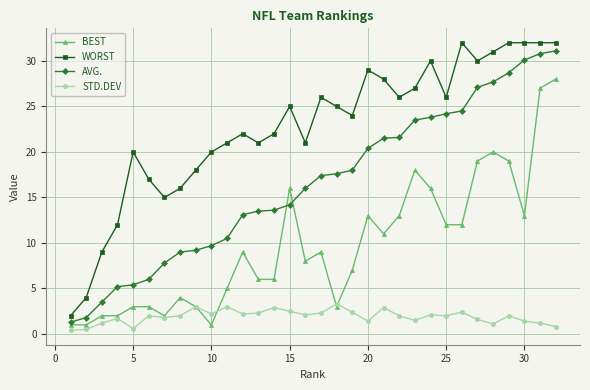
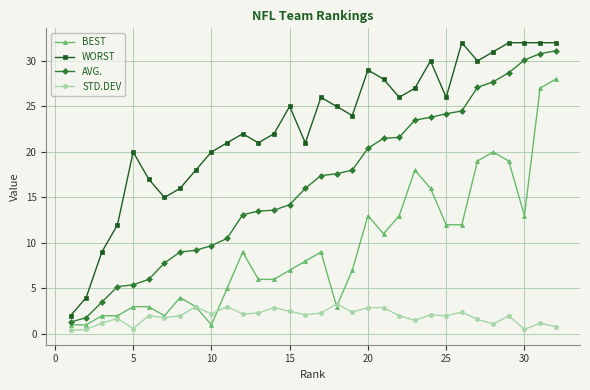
BEST, 15: 16 -> 7
STD.DEV, 20: 1 -> 3
STD.DEV, 30: 1.4 -> 0.5
